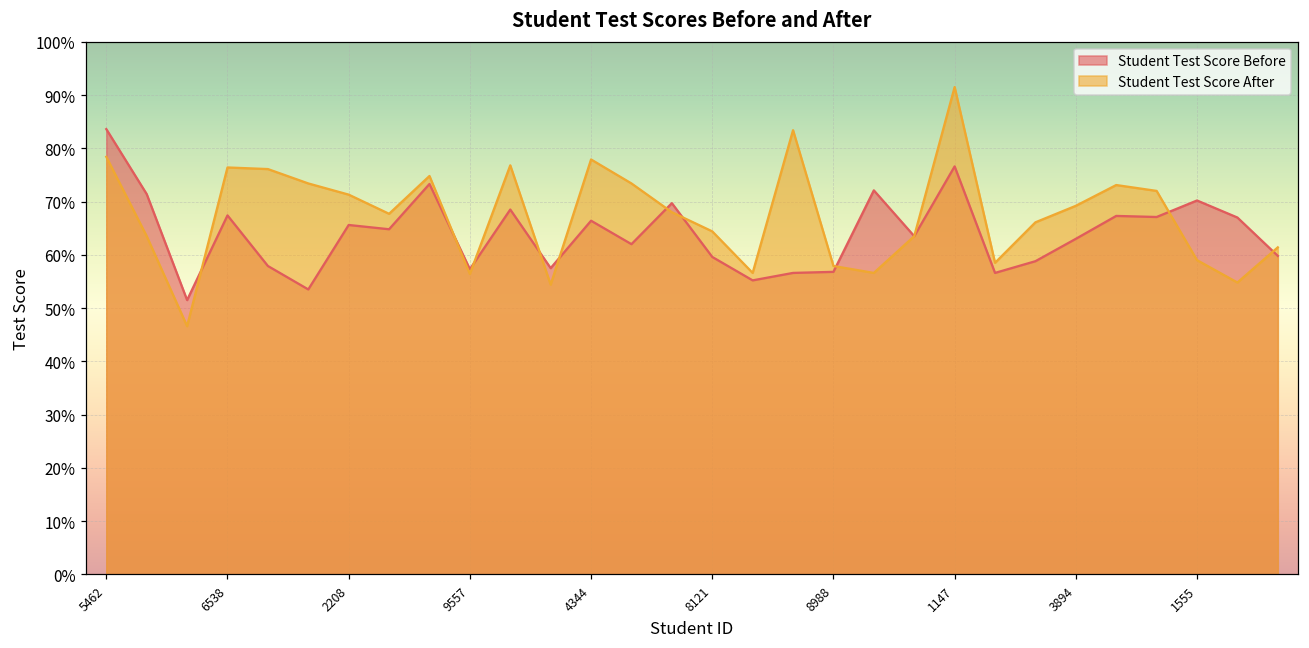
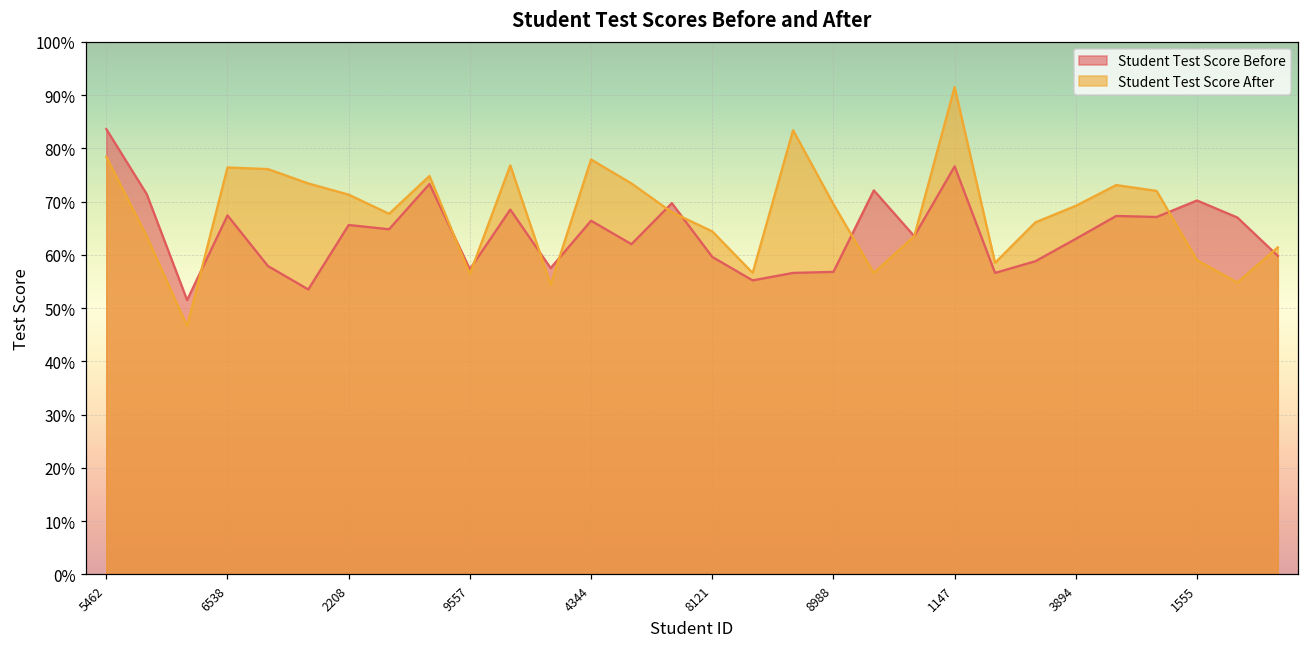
Student Test Score After, 8988: 58% -> 70%
